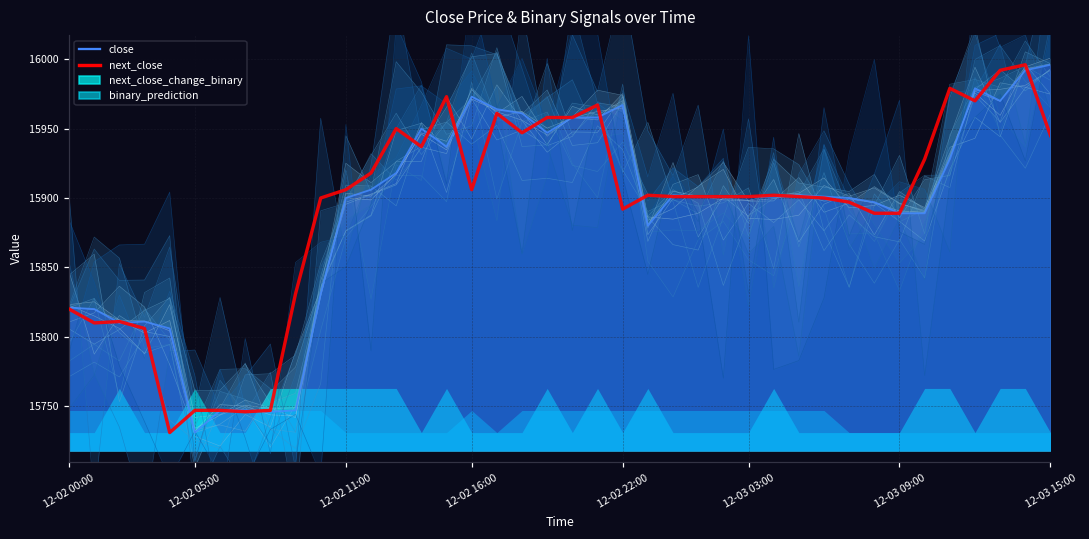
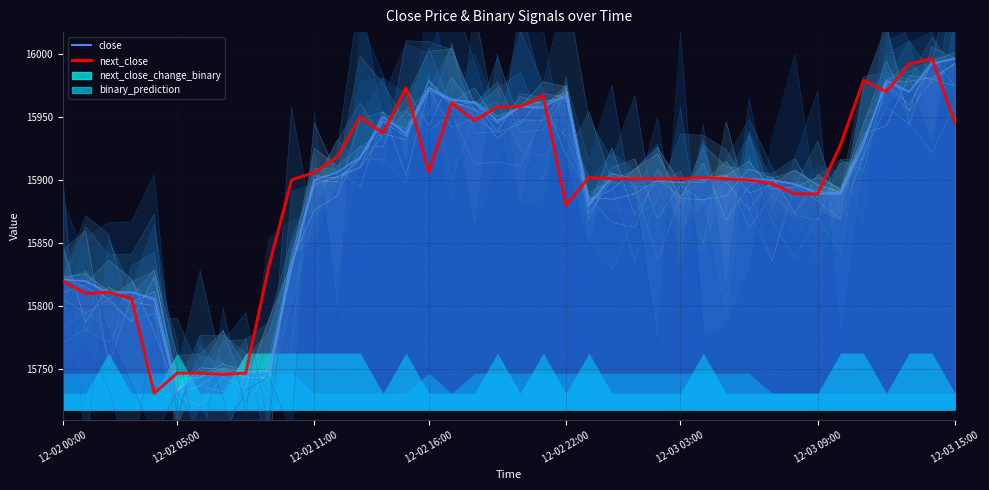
next_close, 12-02 22:00: 15892 -> 15880
